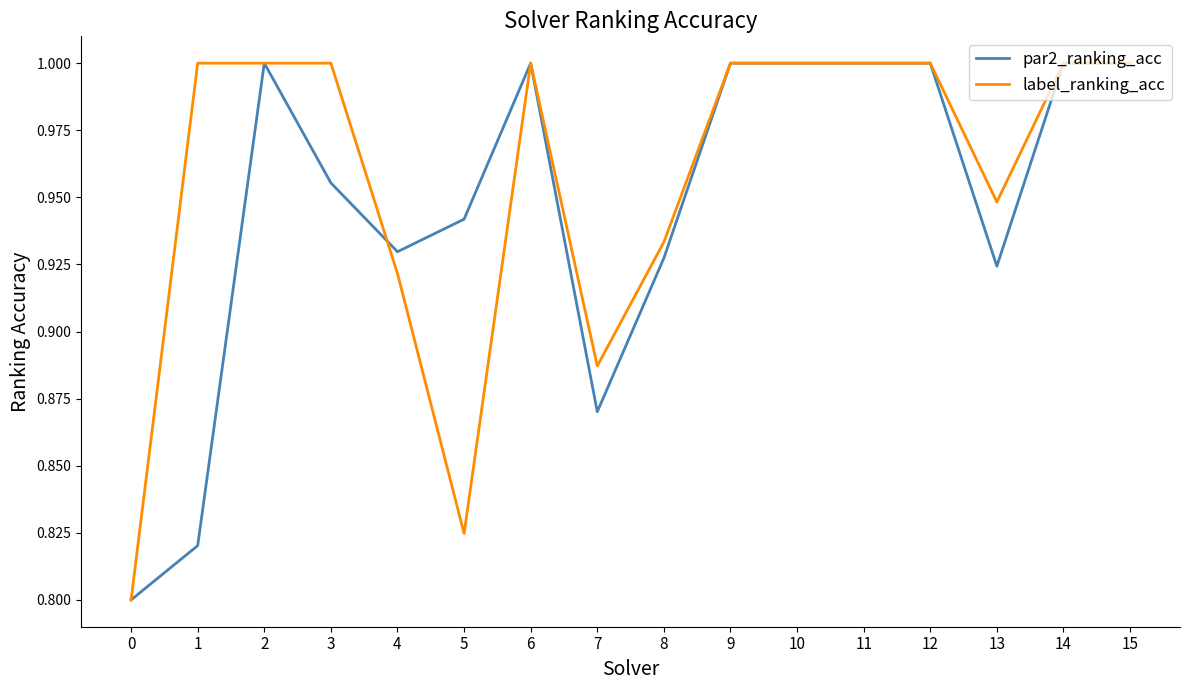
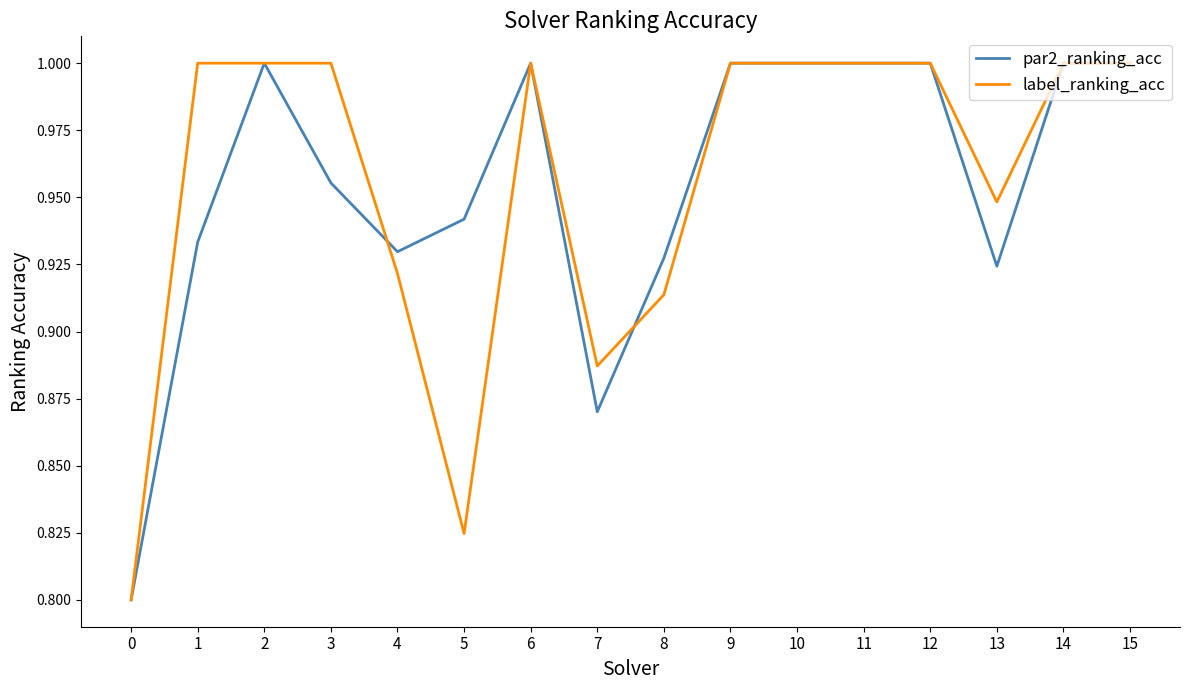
par2_ranking_acc, 1: 0.820 -> 0.933
label_ranking_acc, 8: 0.933 -> 0.914
